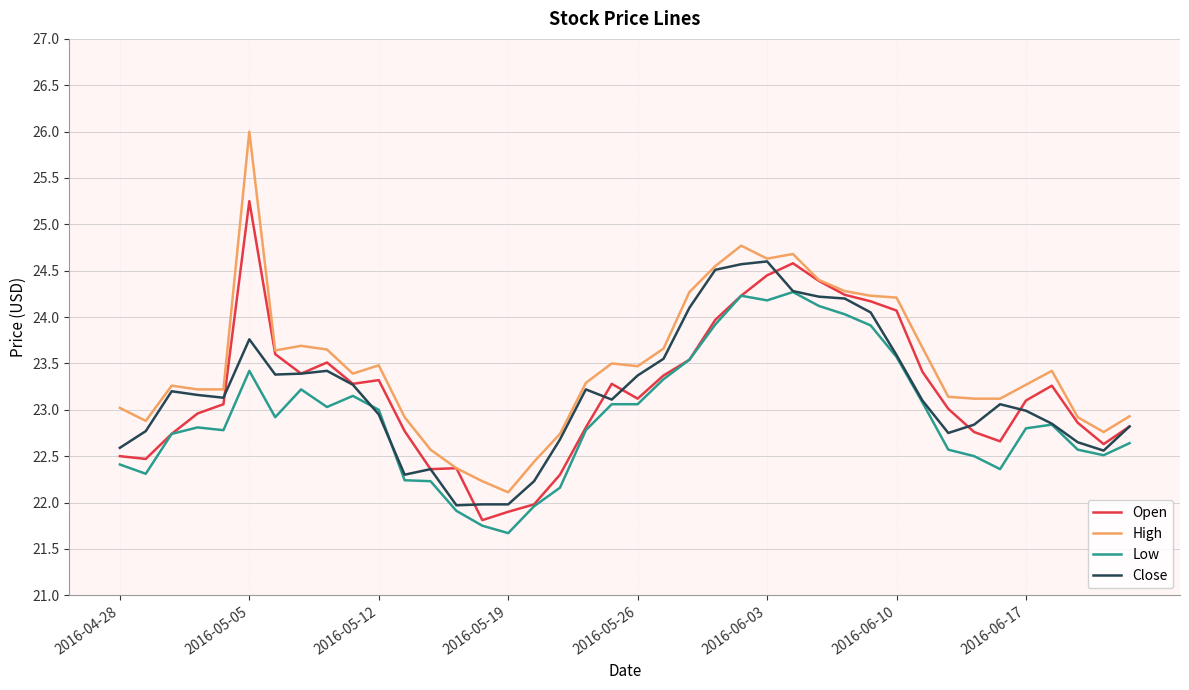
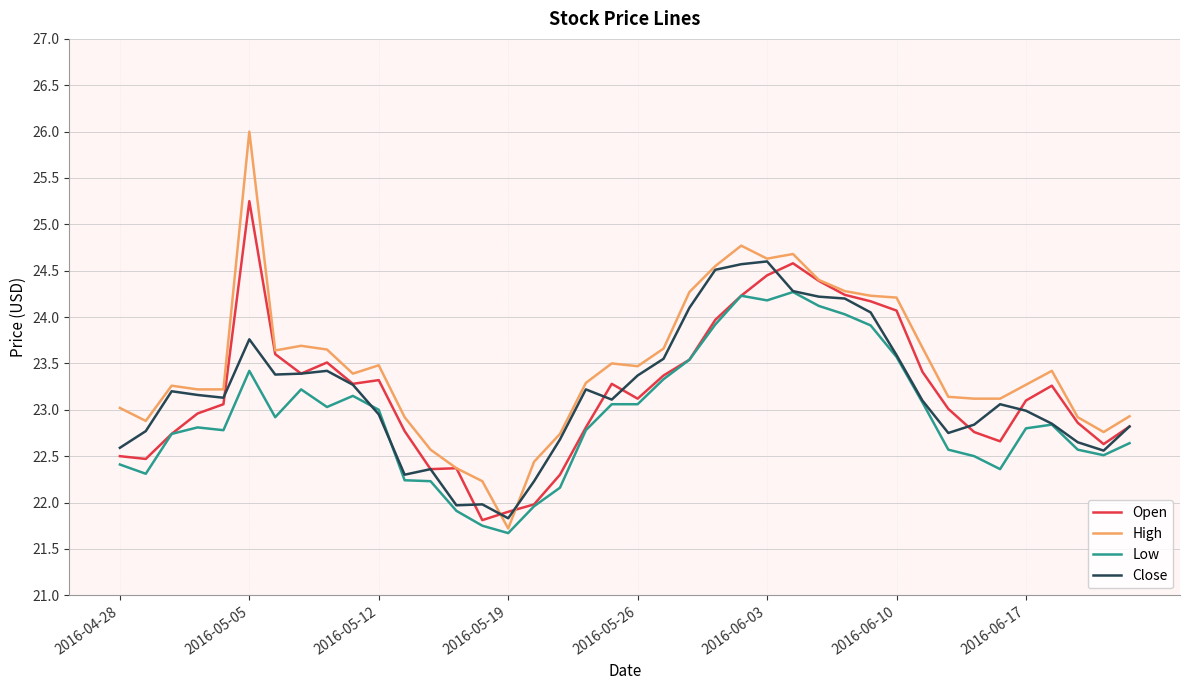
High, 2016-05-19: 22.1 -> 21.7
Close, 2016-05-19: 22.0 -> 21.8
